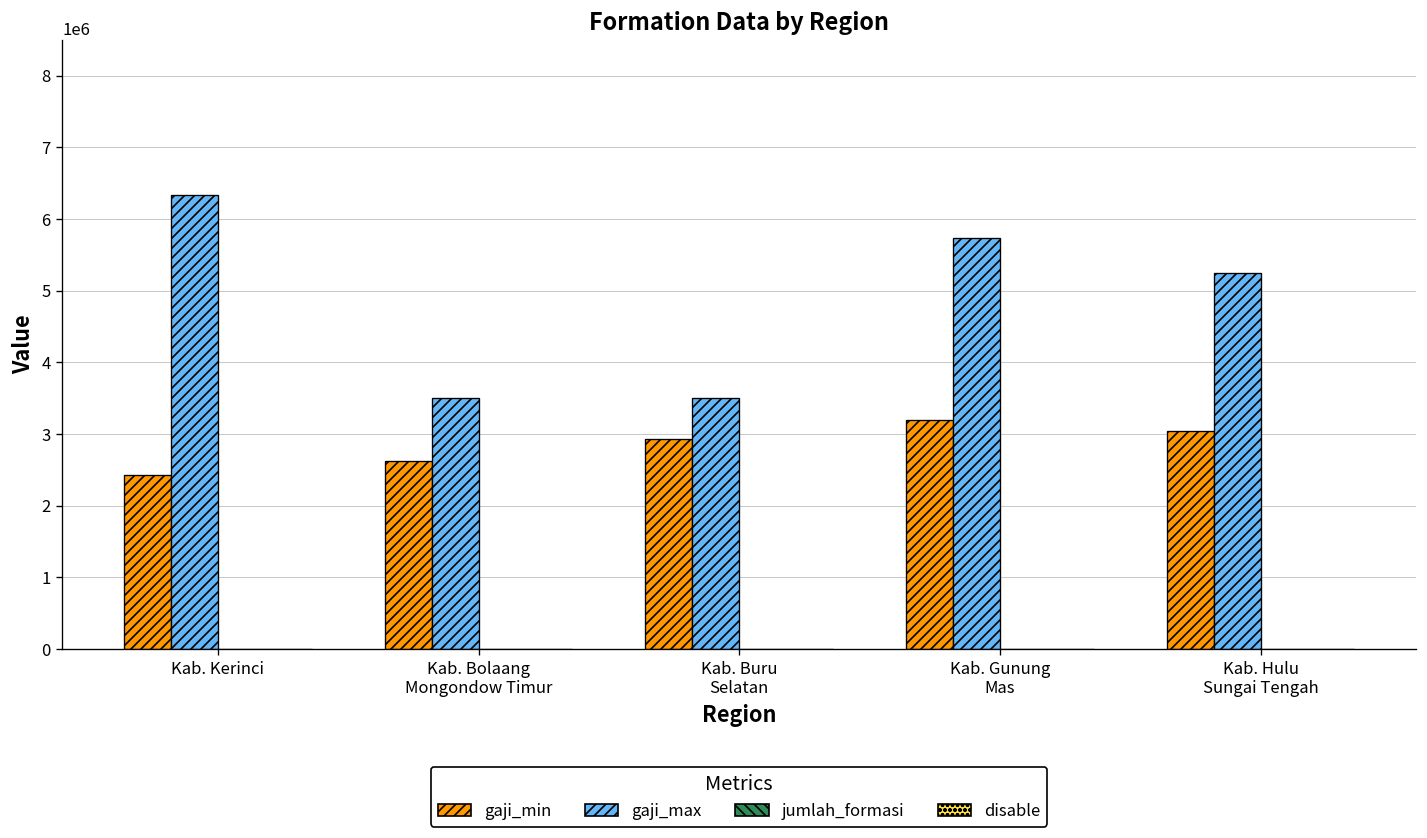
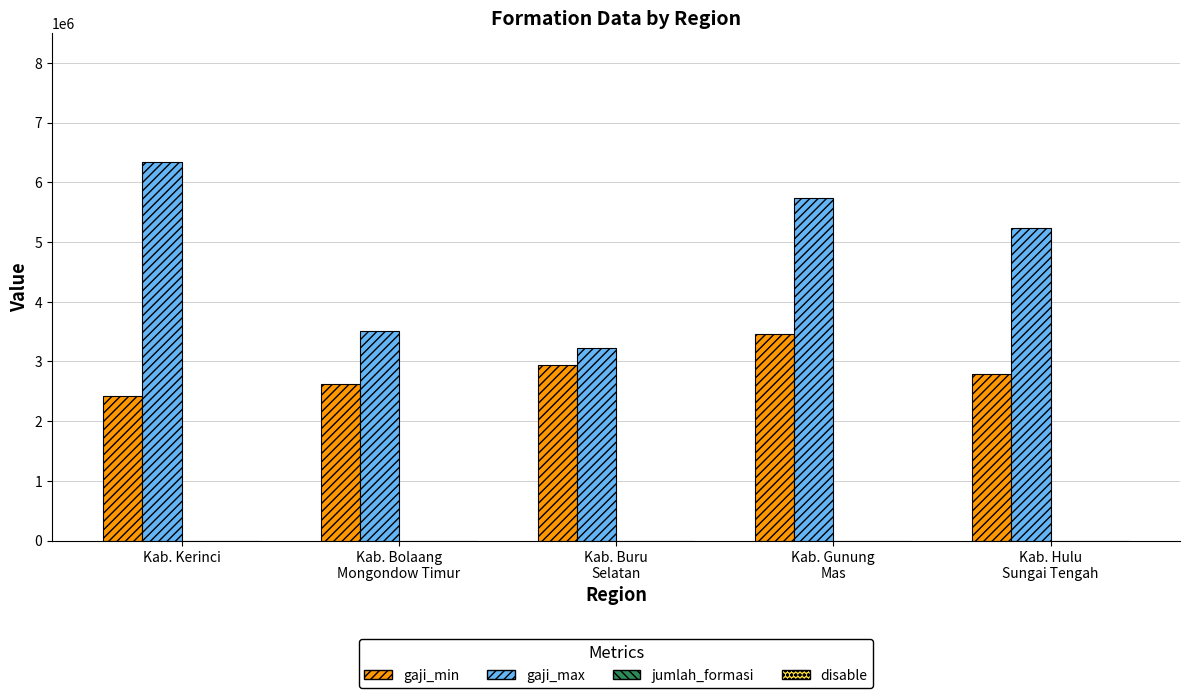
gaji_max, Kab. Buru Selatan: 3500000 -> 3200000
gaji_min, Kab. Gunung Mas: 3200000 -> 3500000
gaji_min, Kab. Hulu Sungai Tengah: 3000000 -> 2800000
